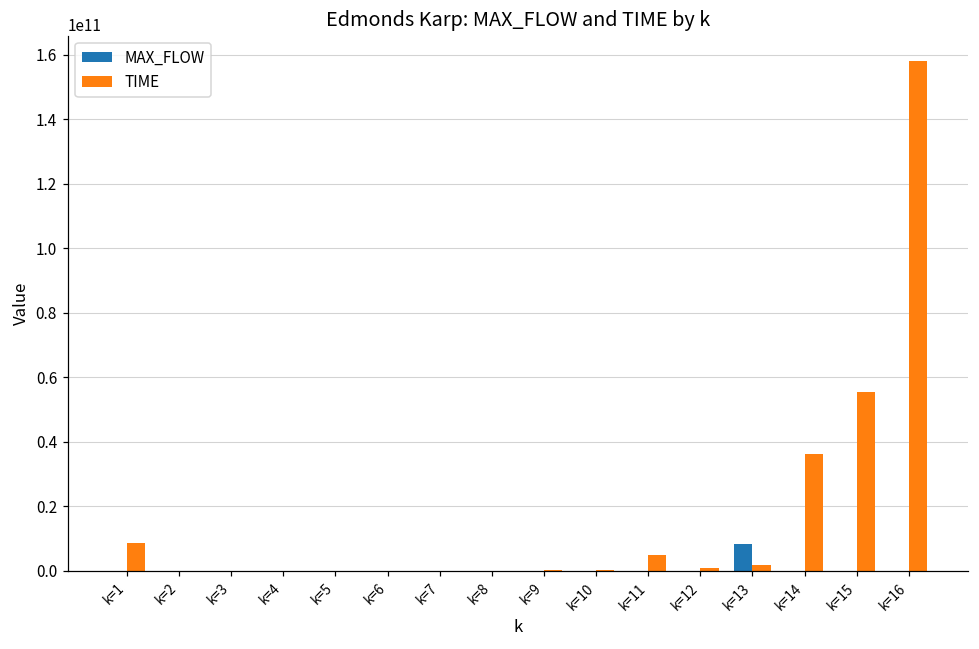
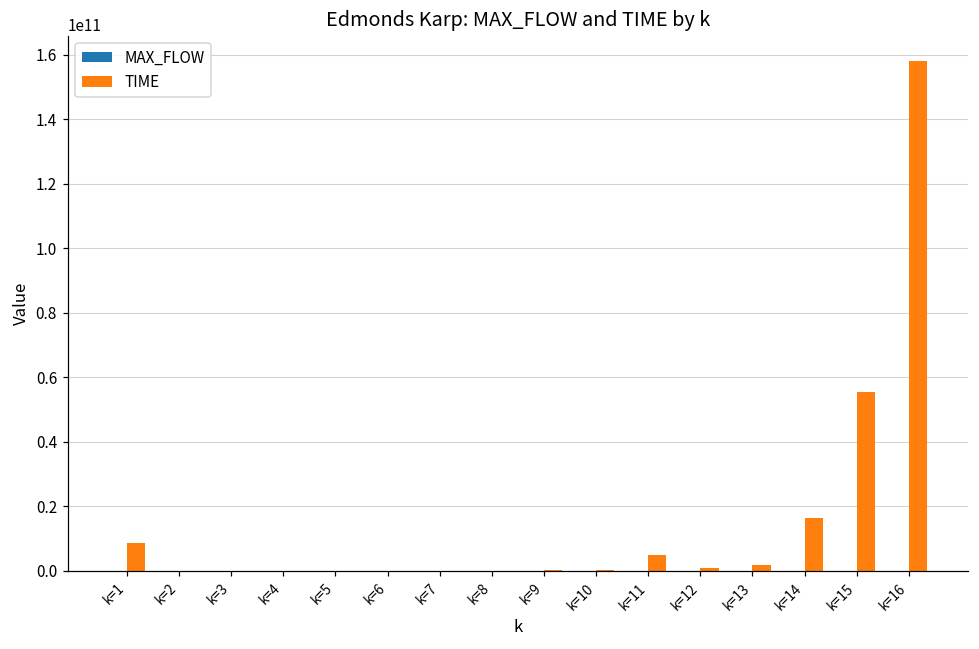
MAX_FLOW, k=13: 8000000000 -> 0
TIME, k=14: 36000000000 -> 16000000000
